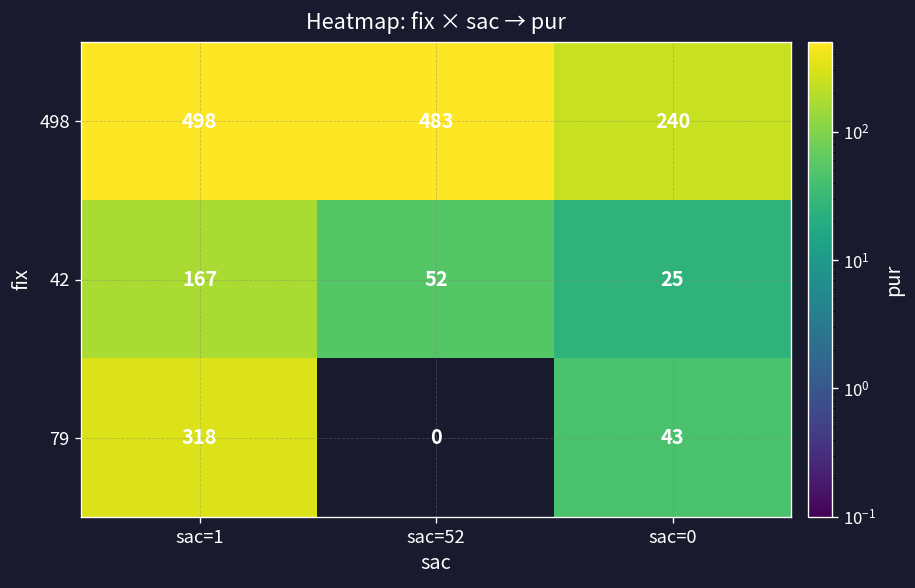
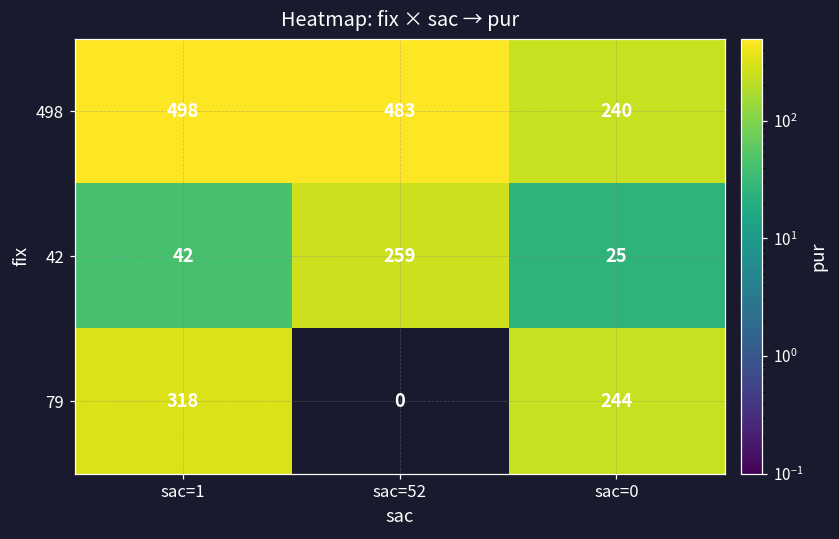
42, sac=1: 167 -> 42
42, sac=52: 52 -> 259
79, sac=0: 43 -> 244
